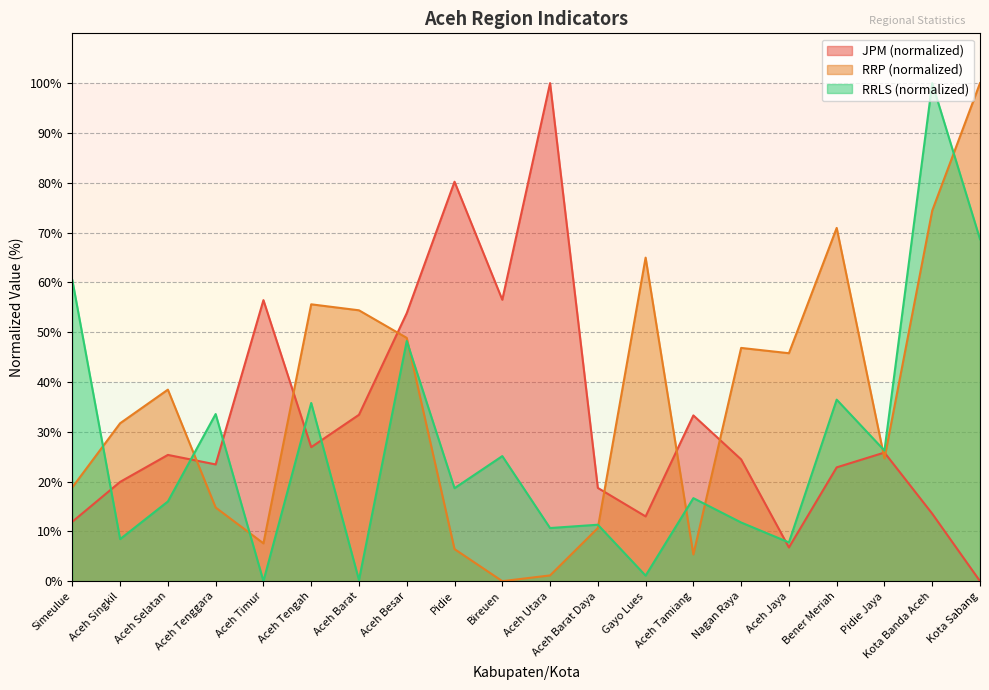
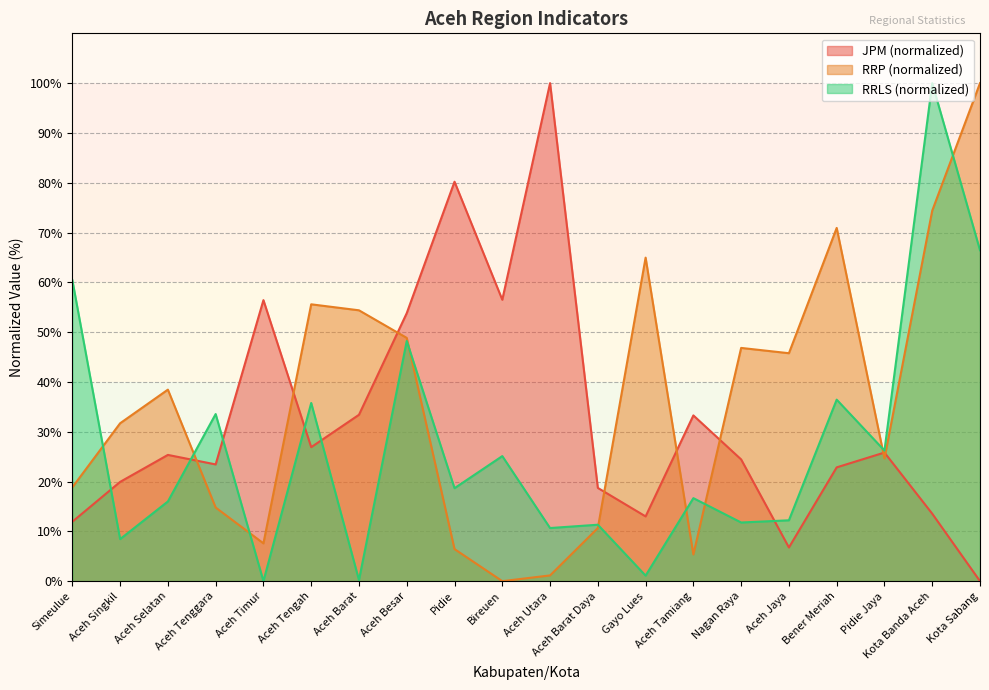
RRLS (normalized), Aceh Jaya: 8% -> 12%
RRLS (normalized), Kota Sabang: 69% -> 66%
